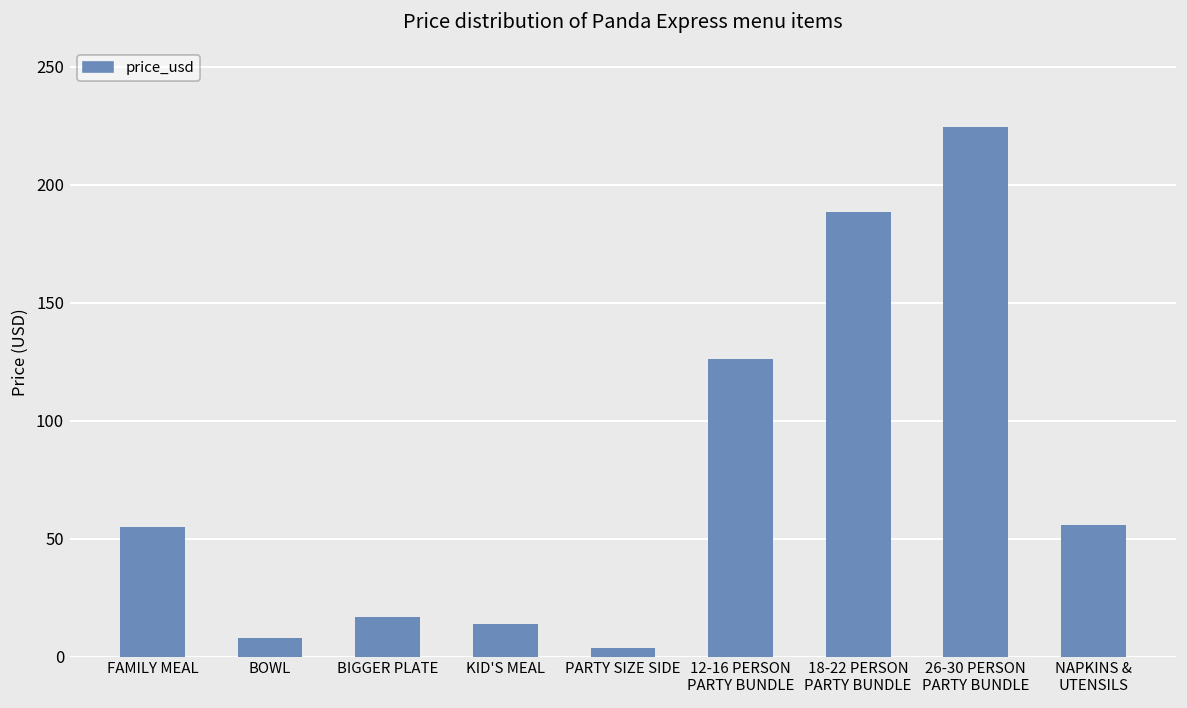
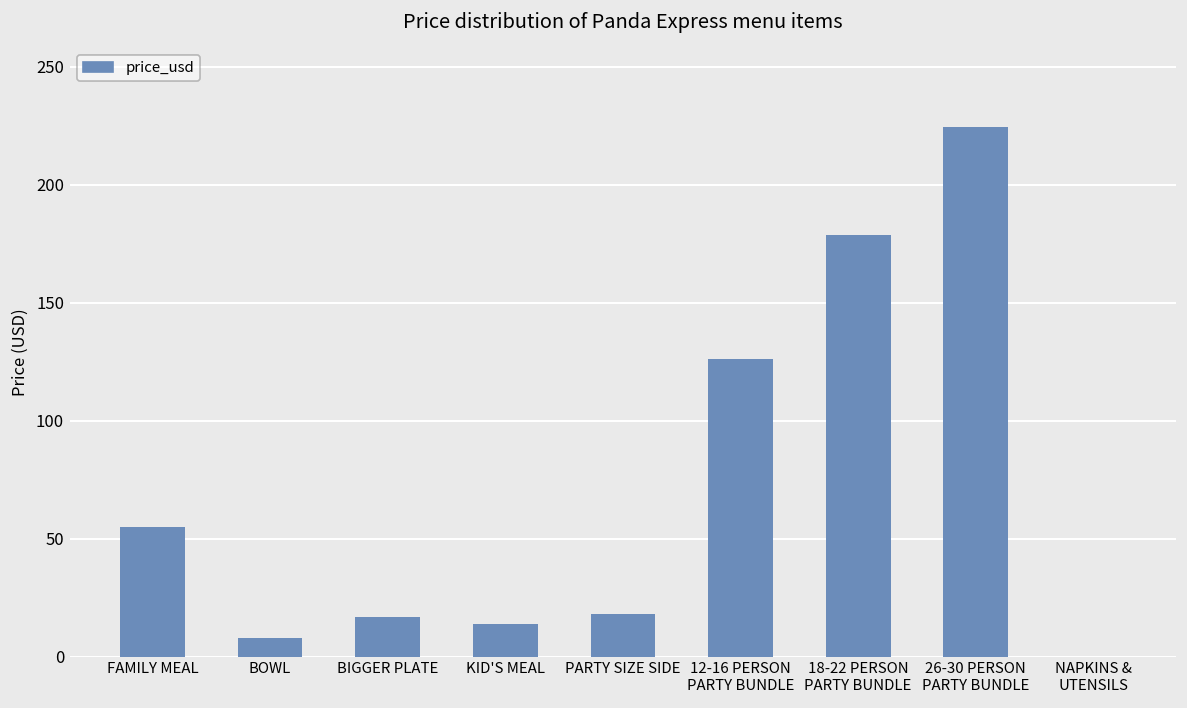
PARTY SIZE SIDE: 4 -> 18
18-22 PERSON PARTY BUNDLE: 188 -> 179
NAPKINS & UTENSILS: 56 -> 0
